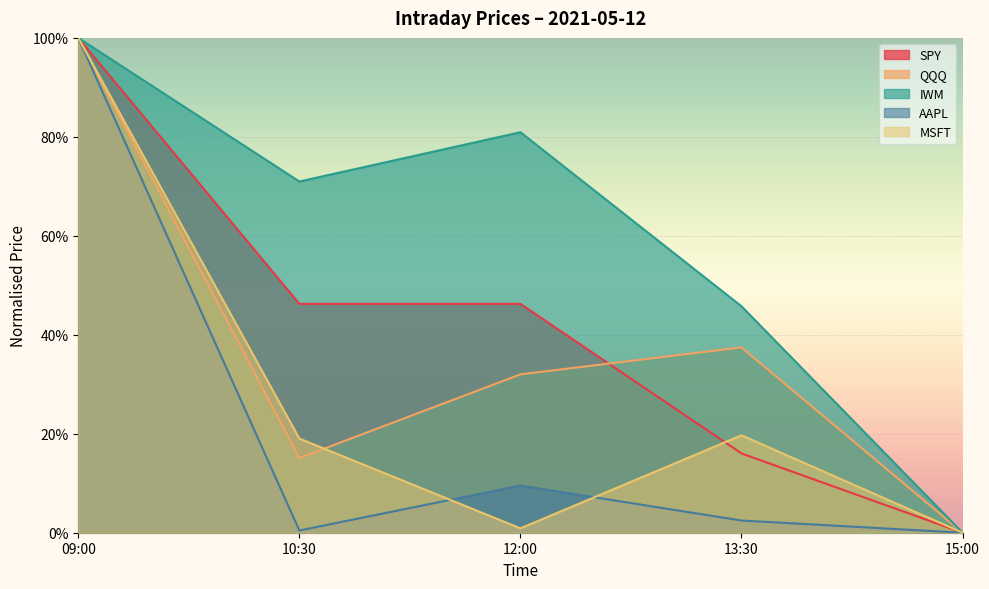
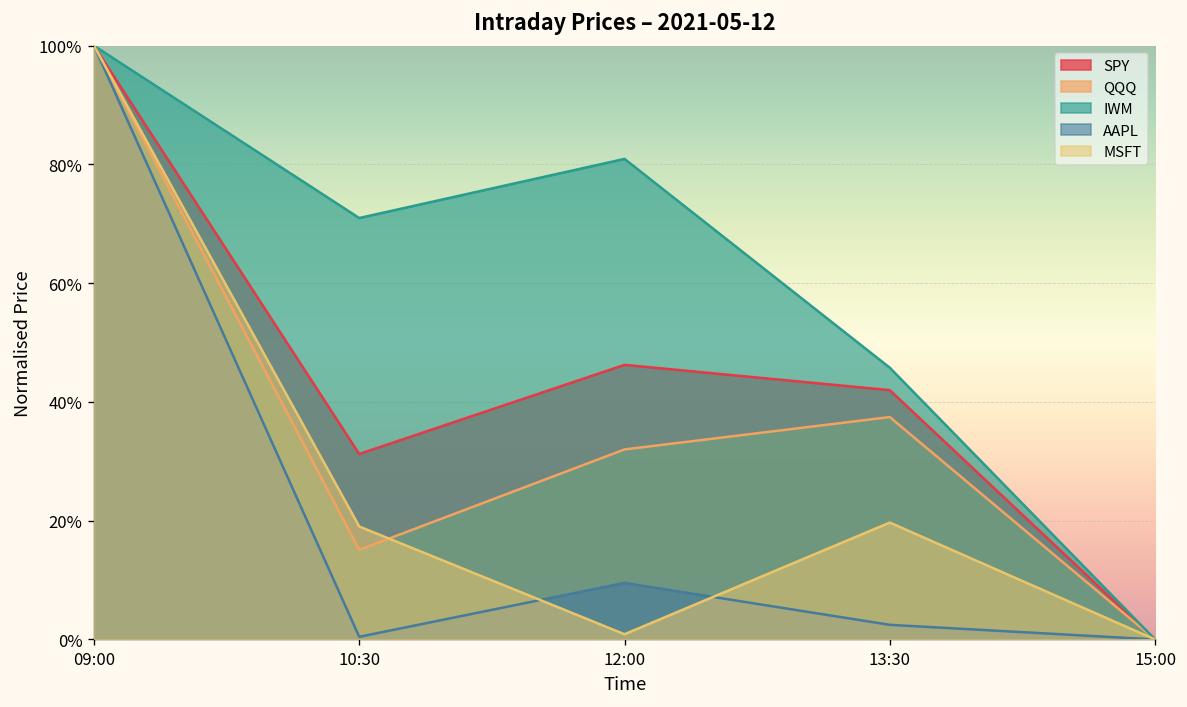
SPY, 10:30: 46% -> 31%
SPY, 13:30: 16% -> 42%
